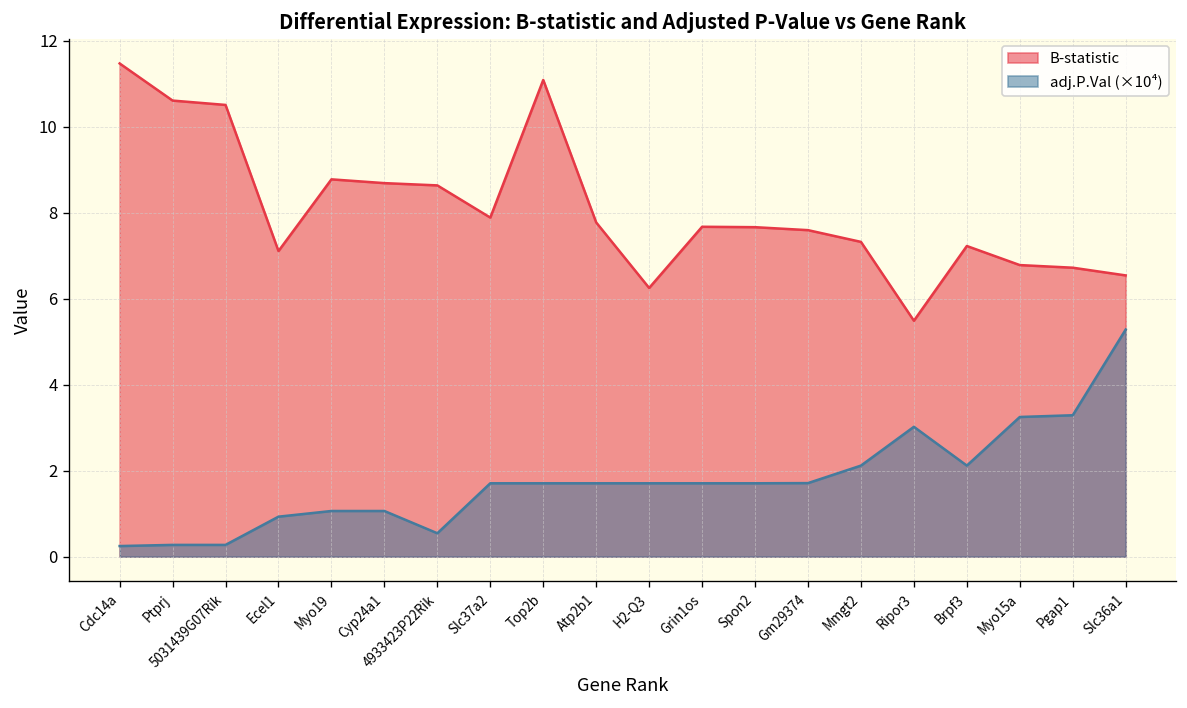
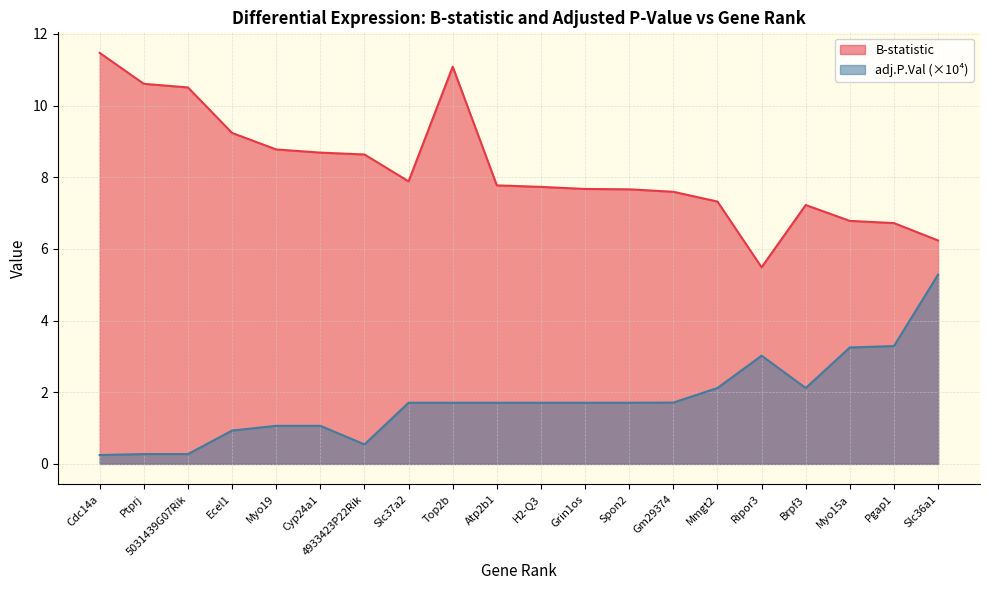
B-statistic, Ecel1: 7.1 -> 9.2
B-statistic, H2-Q3: 6.2 -> 7.7
B-statistic, Slc36a1: 6.5 -> 6.2
